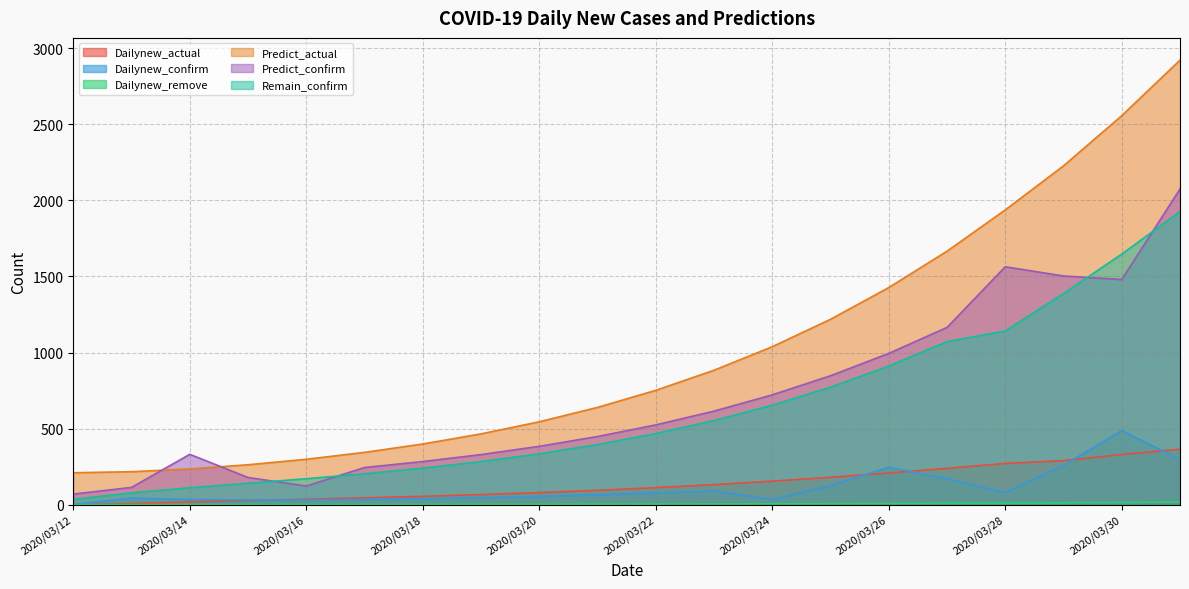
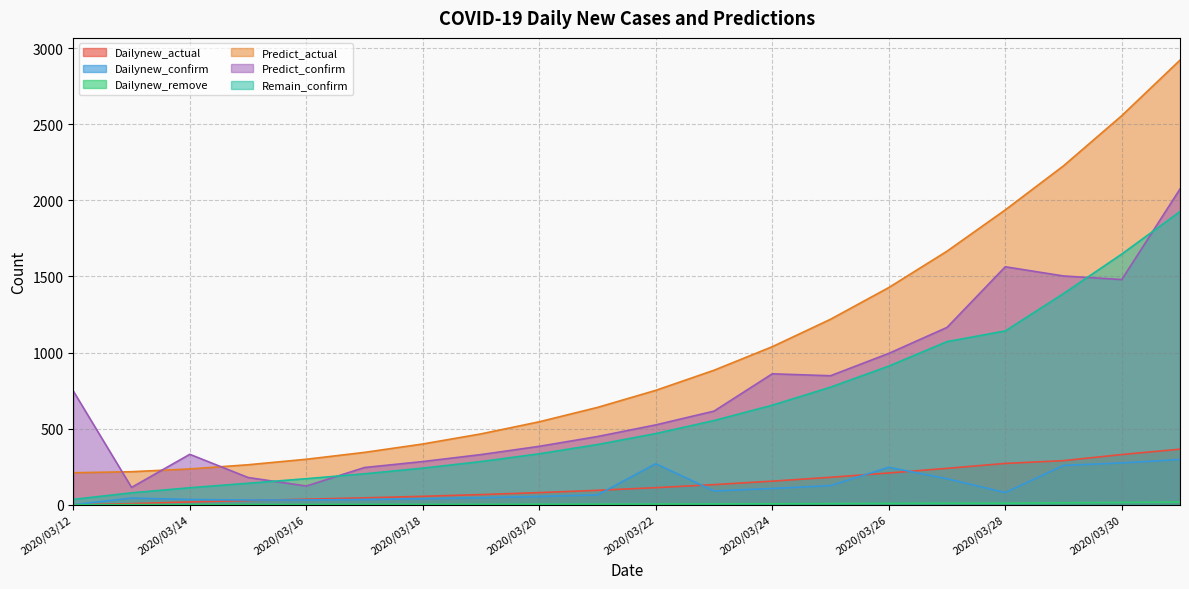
Predict_confirm, 2020/03/12: 70 -> 750
Dailynew_confirm, 2020/03/22: 80 -> 270
Dailynew_confirm, 2020/03/24: 30 -> 110
Predict_confirm, 2020/03/24: 720 -> 860
Dailynew_confirm, 2020/03/30: 490 -> 270
